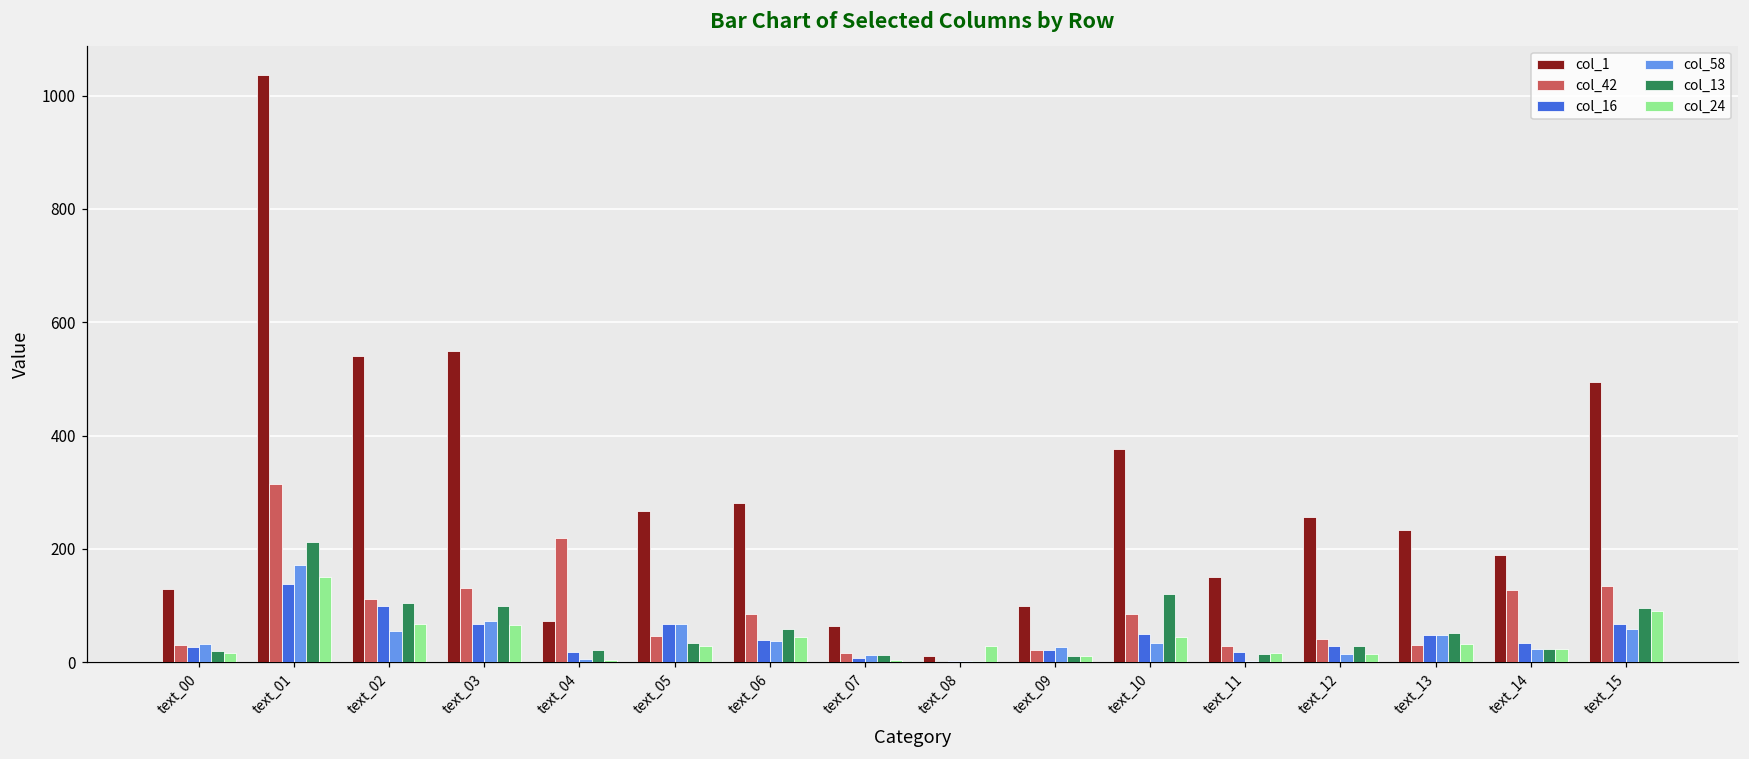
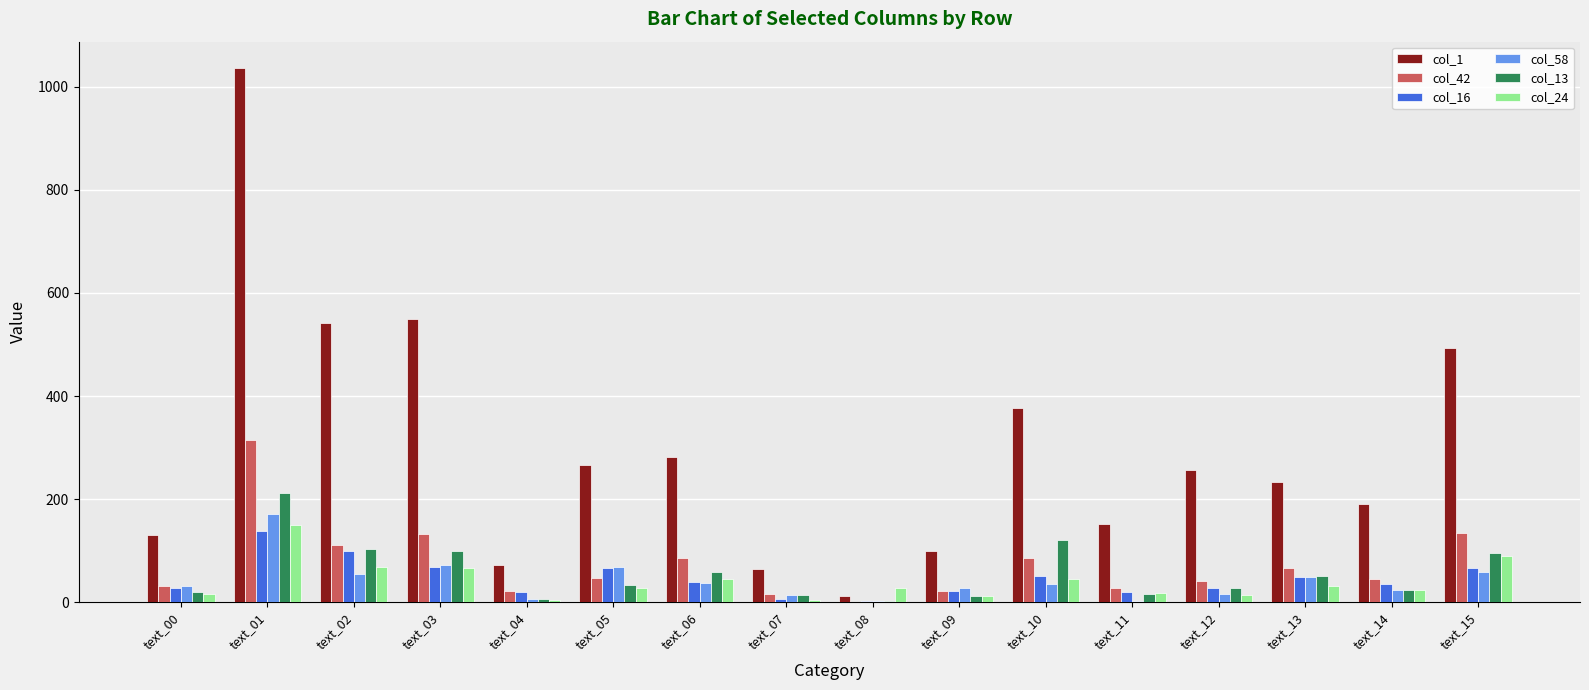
col_42, text_04: 220 -> 20
col_13, text_04: 20 -> 10
col_42, text_13: 30 -> 70
col_42, text_14: 130 -> 50
